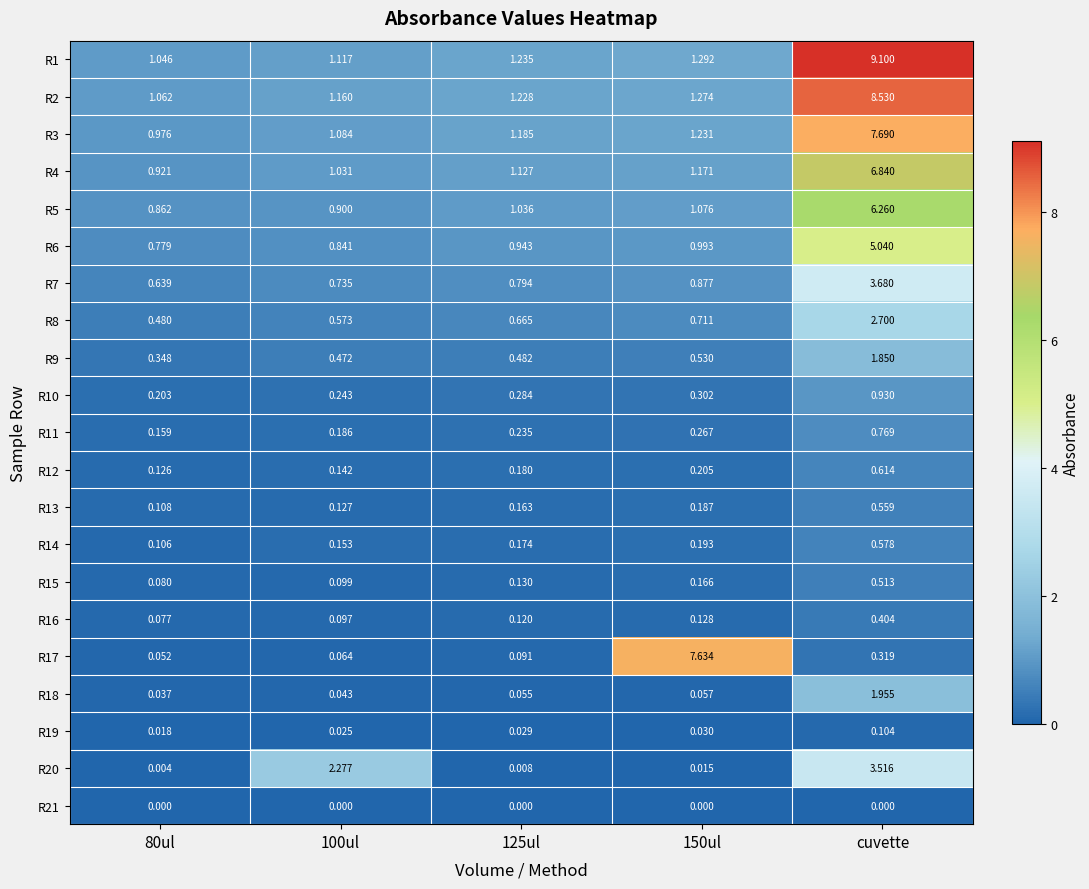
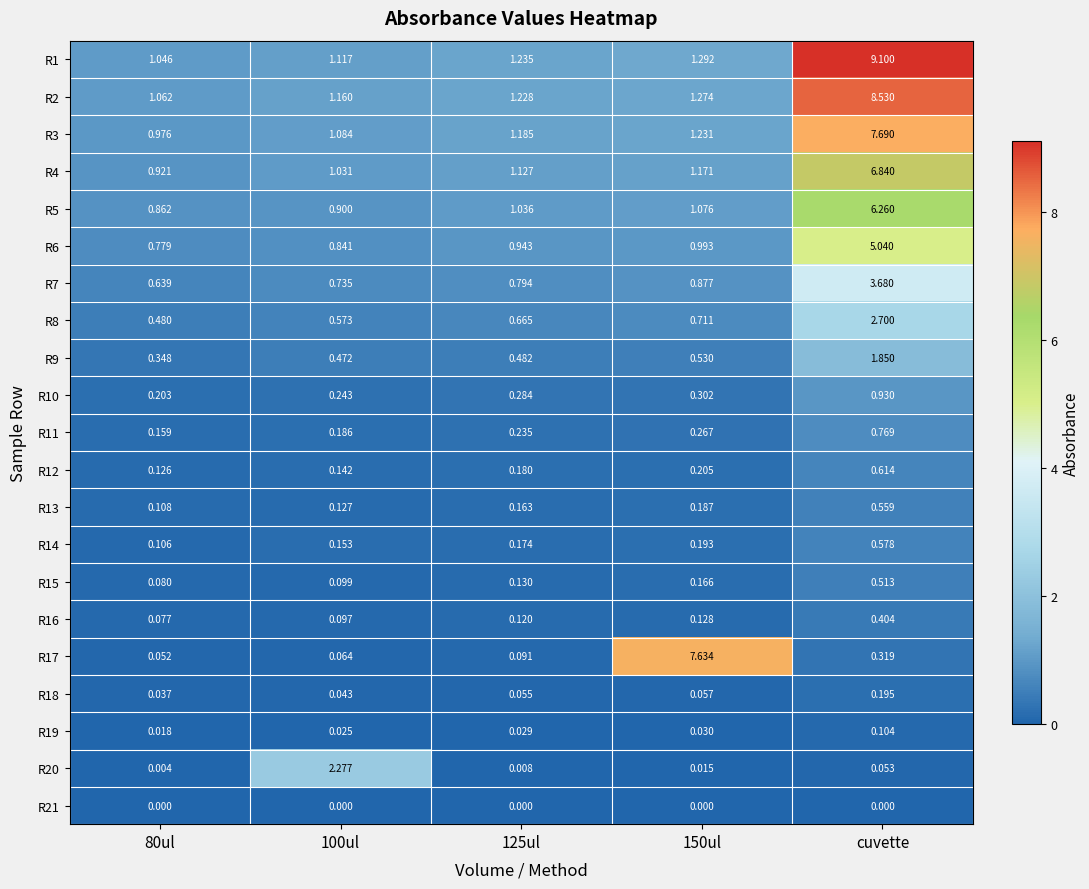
R18, cuvette: 1.955 -> 0.195
R20, cuvette: 3.516 -> 0.053
